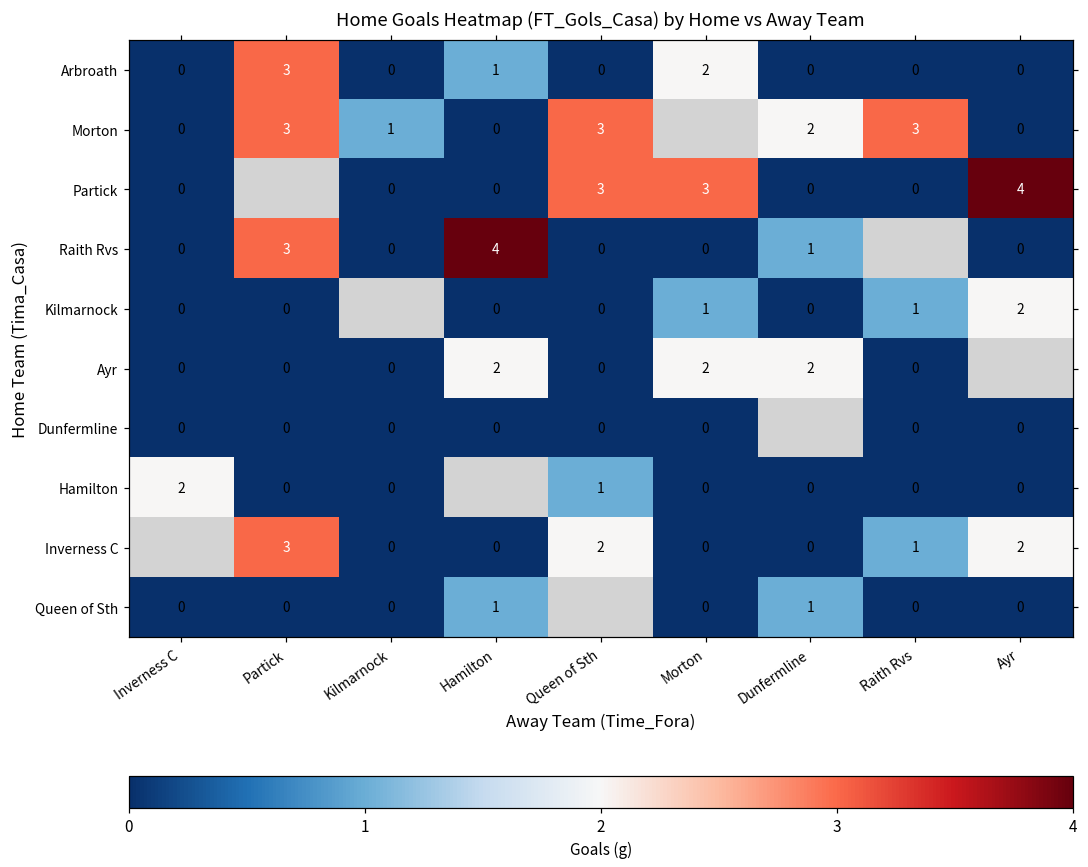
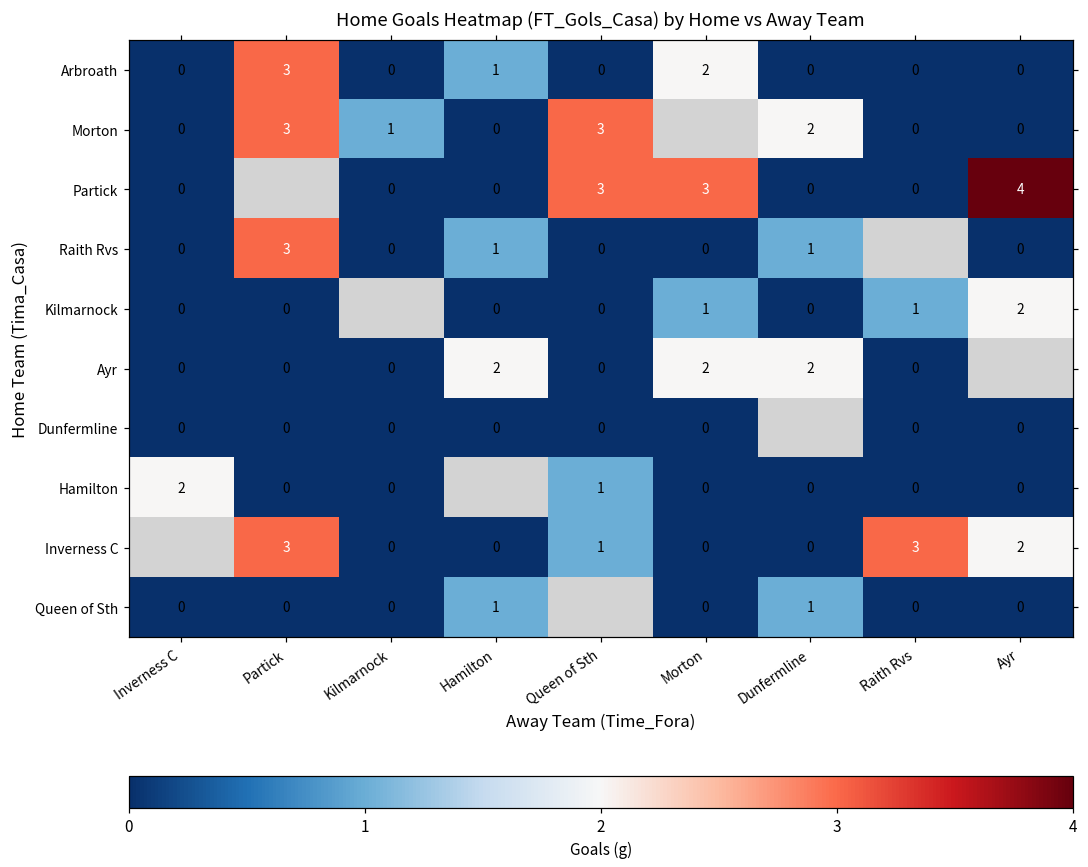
Morton, Raith Rvs: 3 -> 0
Raith Rvs, Hamilton: 4 -> 1
Inverness C, Queen of Sth: 2 -> 1
Inverness C, Raith Rvs: 1 -> 3
